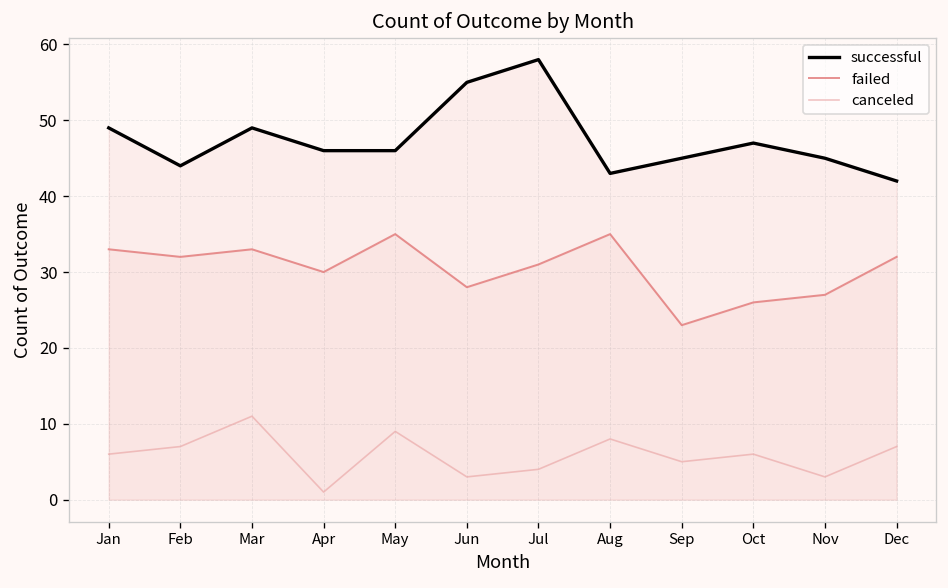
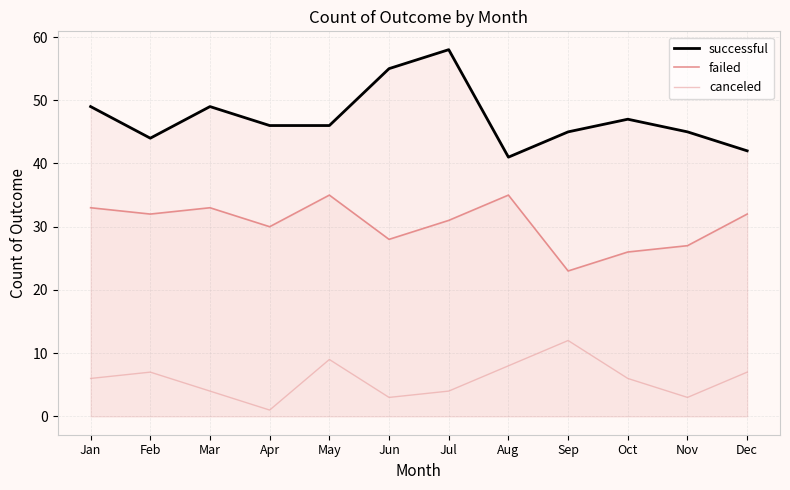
canceled, Mar: 11 -> 4
successful, Aug: 43 -> 41
canceled, Sep: 5 -> 12
